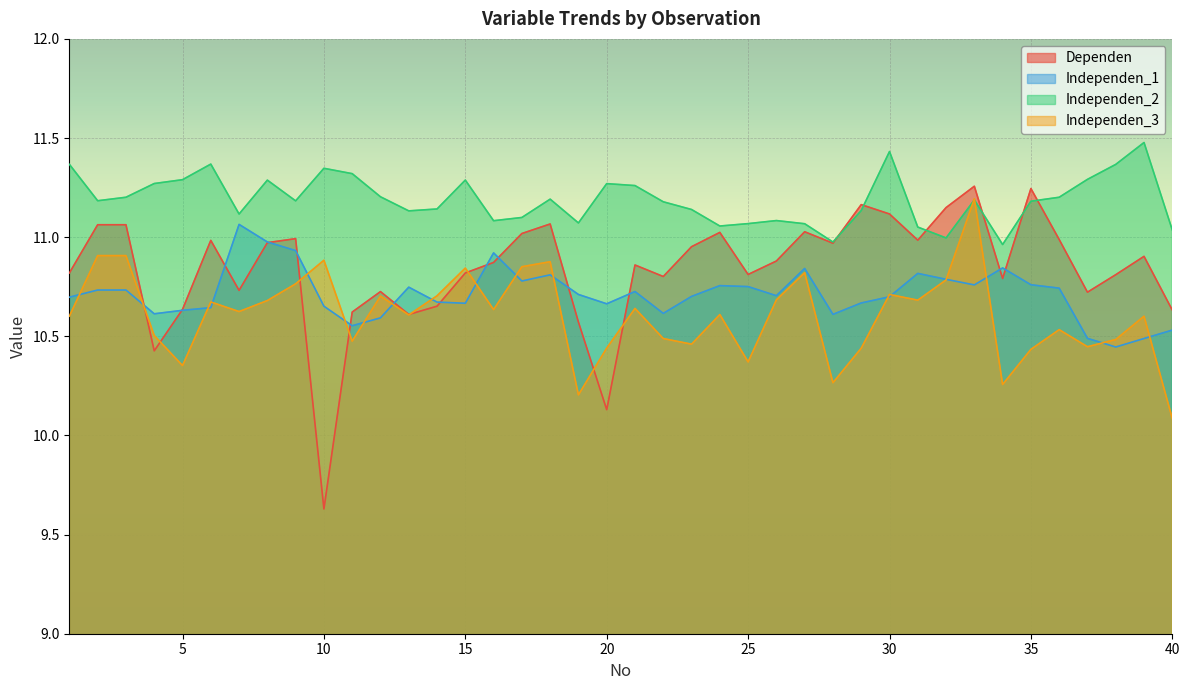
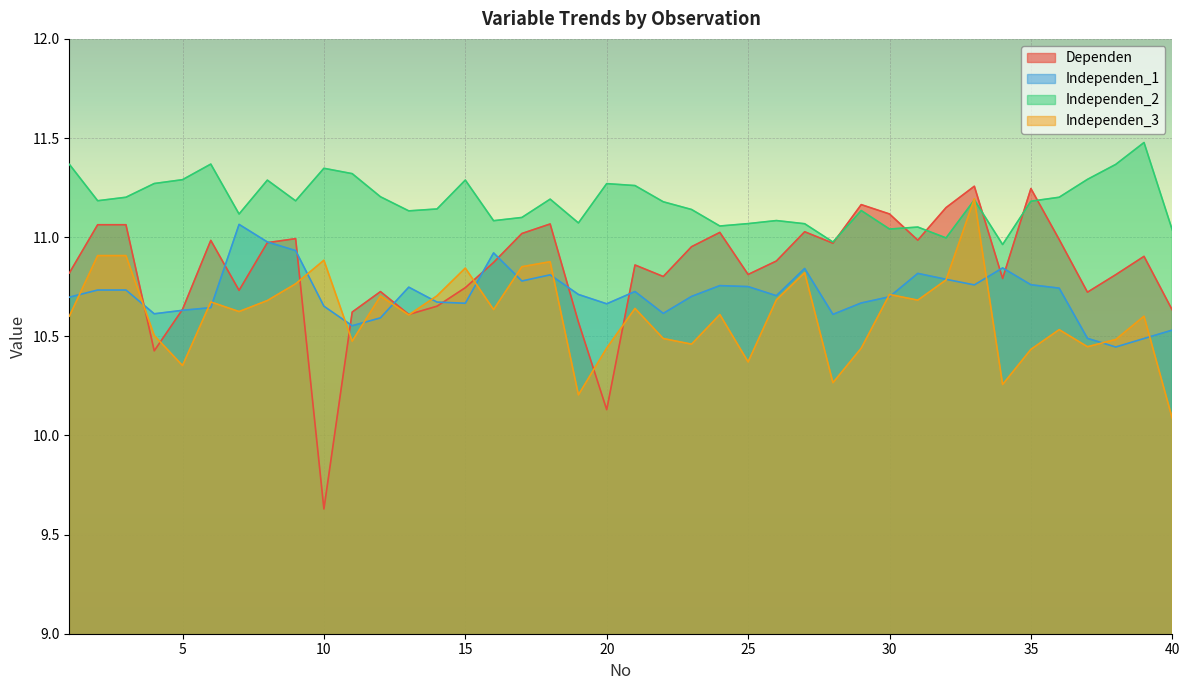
Dependen, 15: 10.82 -> 10.75
Independen_2, 30: 11.43 -> 11.04
